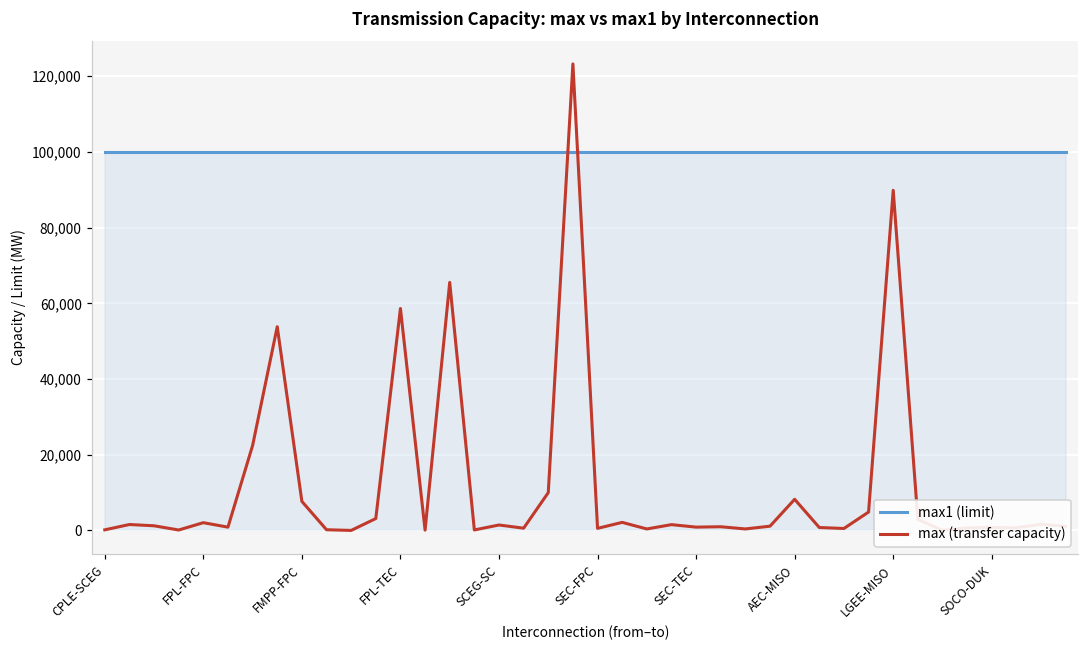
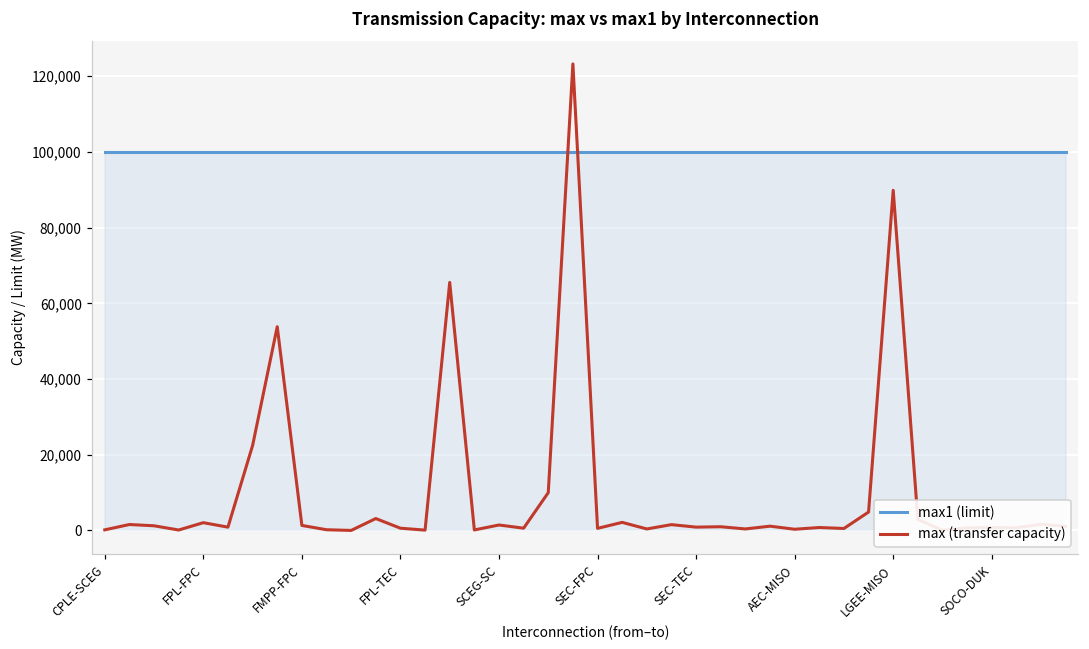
max (transfer capacity), FMPP-FPC: 8,000 -> 1,000
max (transfer capacity), FPL-TEC: 59,000 -> 1,000
max (transfer capacity), AEC-MISO: 8,000 -> 0
